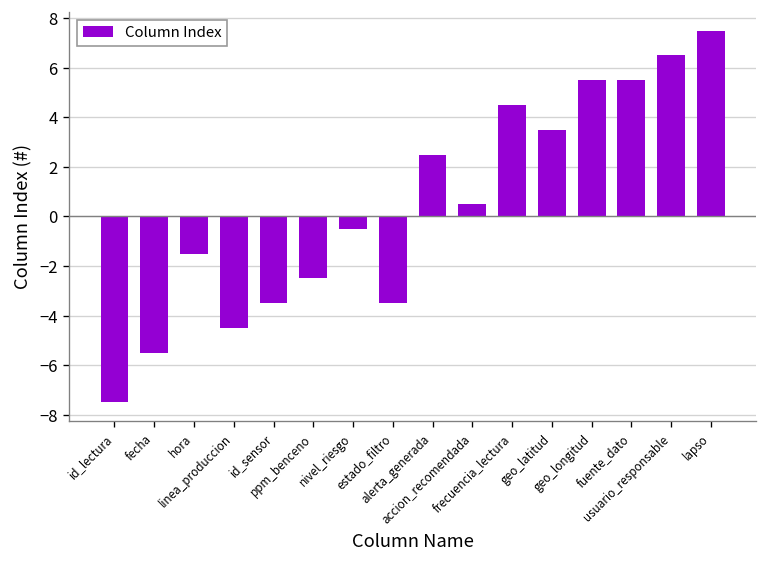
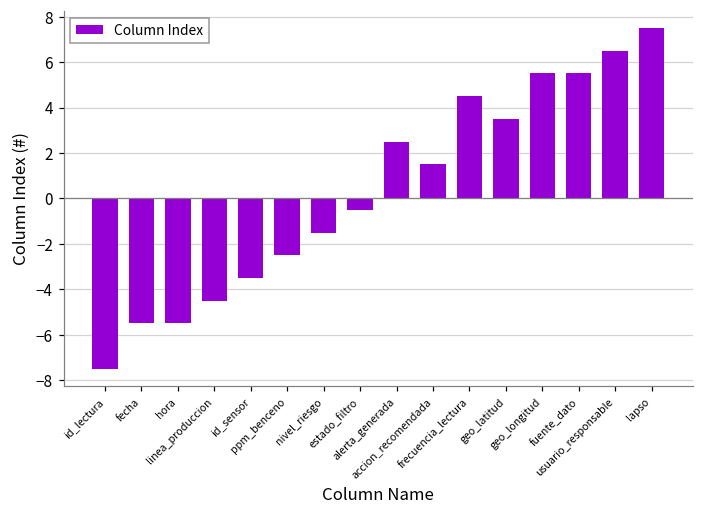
hora: -1.5 -> -5.5
nivel_riesgo: -0.5 -> -1.5
estado_filtro: -3.5 -> -0.5
accion_recomendada: 0.5 -> 1.5
